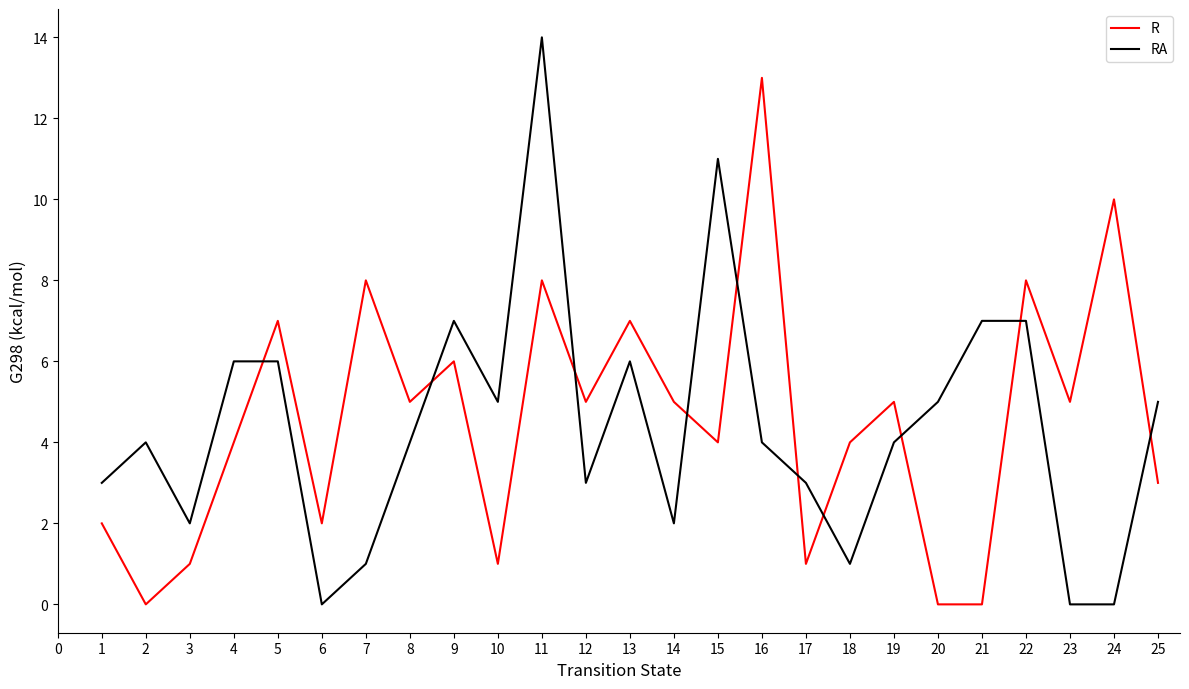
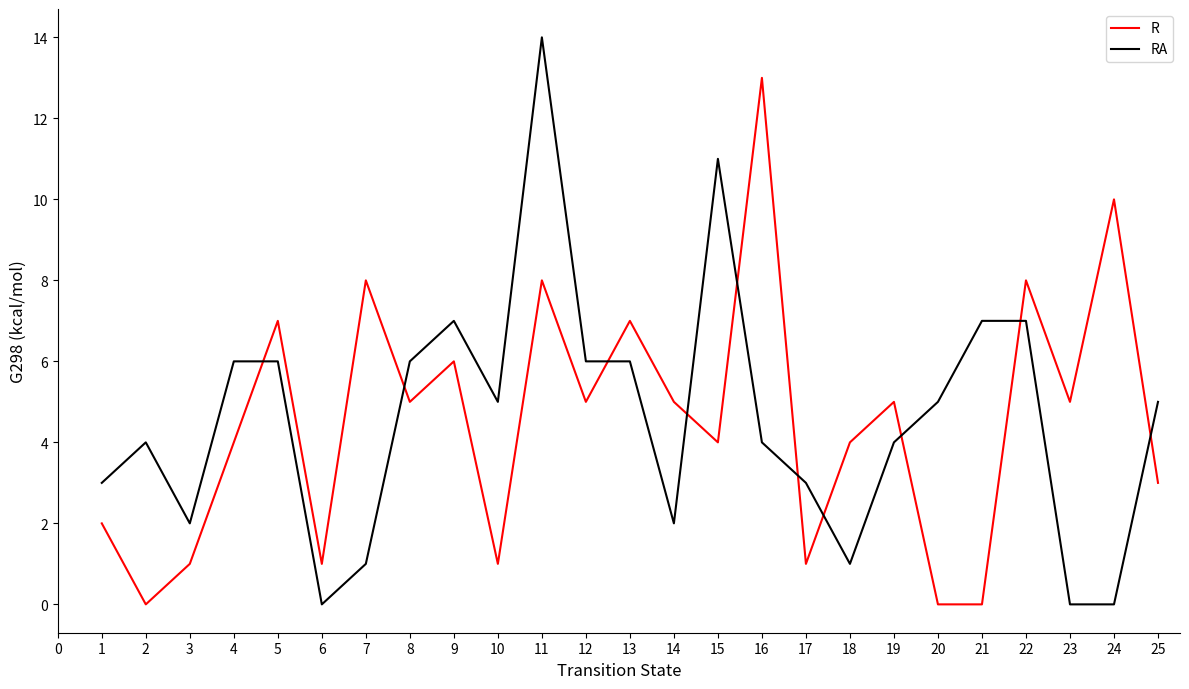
R, 6: 2 -> 1
RA, 8: 4 -> 6
RA, 12: 3 -> 6
